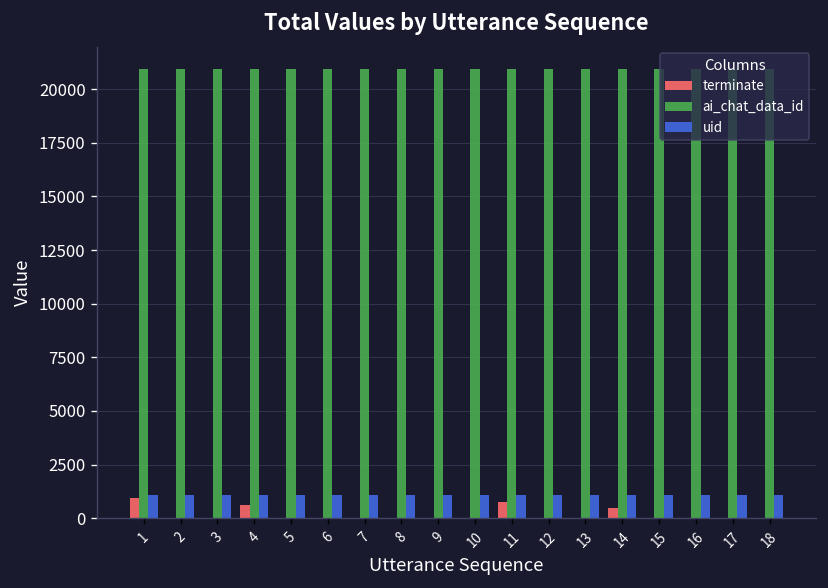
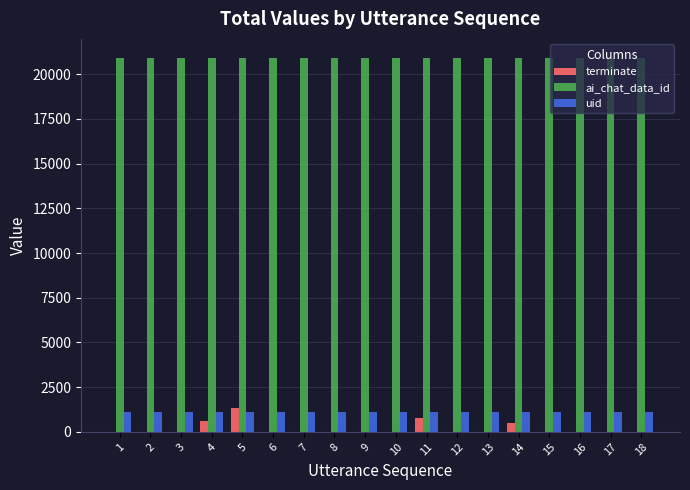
terminate, 1: 900 -> 0
terminate, 5: 0 -> 1300
